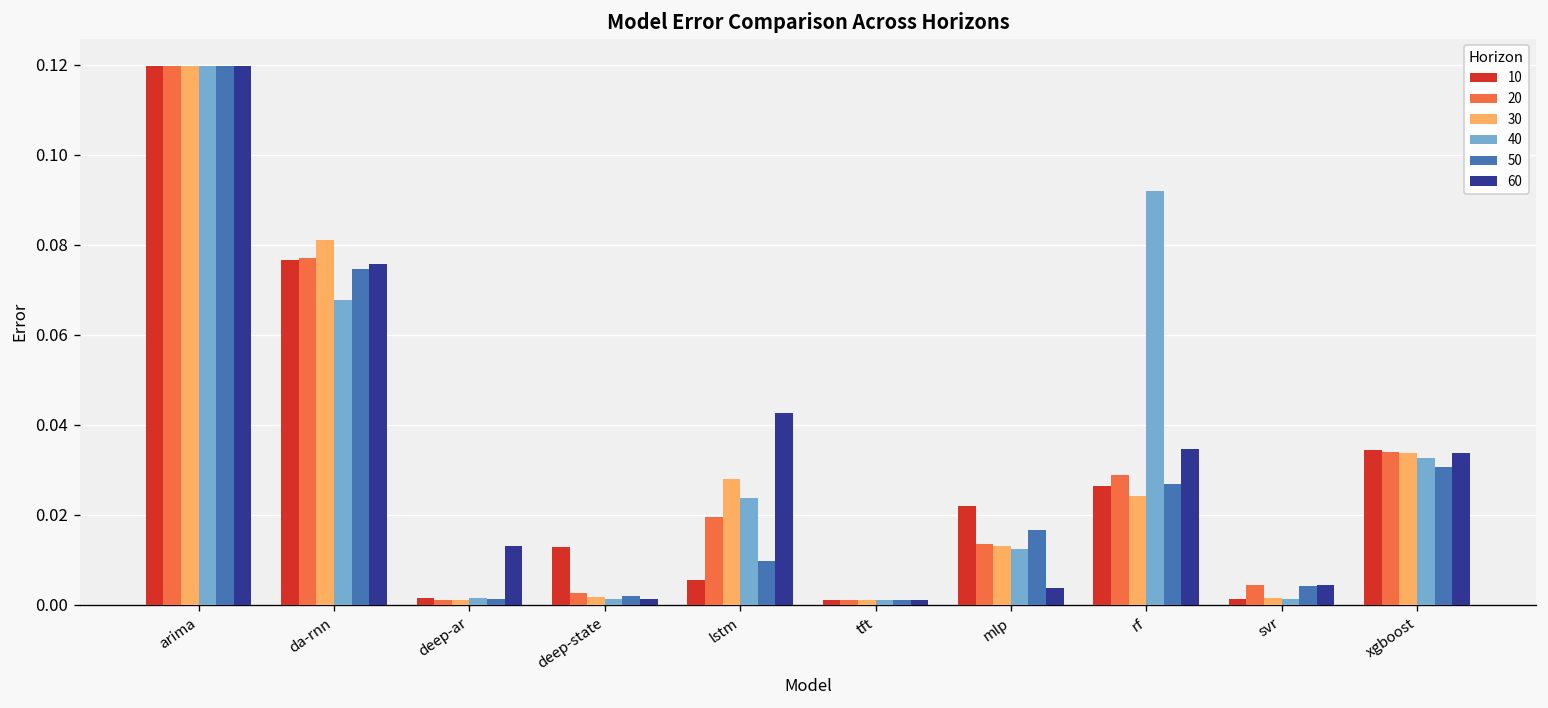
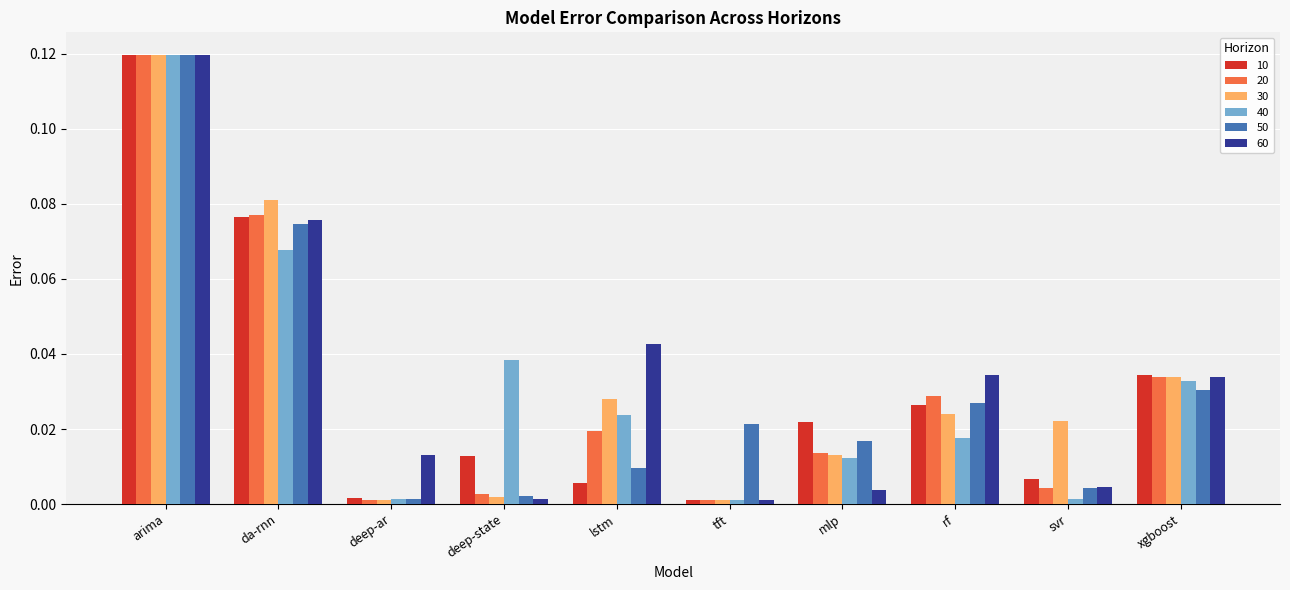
40, deep-state: 0.001 -> 0.038
50, tft: 0.001 -> 0.021
40, rf: 0.092 -> 0.018
10, svr: 0.001 -> 0.007
30, svr: 0.001 -> 0.022
